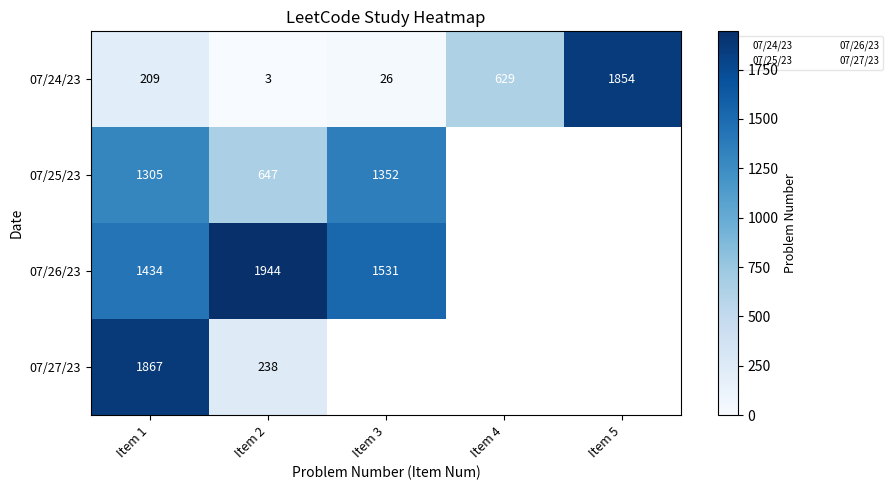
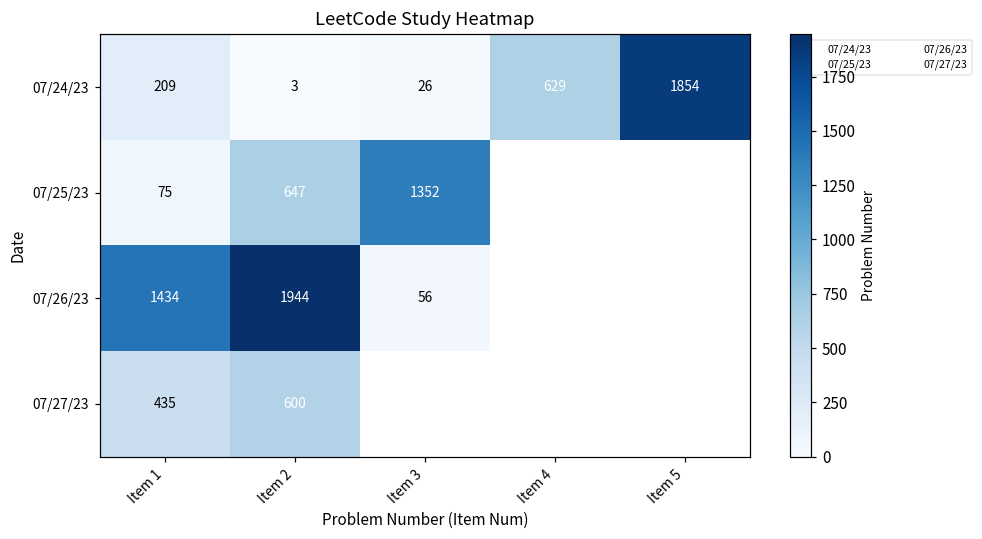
07/25/23, Item 1: 1305 -> 75
07/26/23, Item 3: 1531 -> 56
07/27/23, Item 1: 1867 -> 435
07/27/23, Item 2: 238 -> 600
